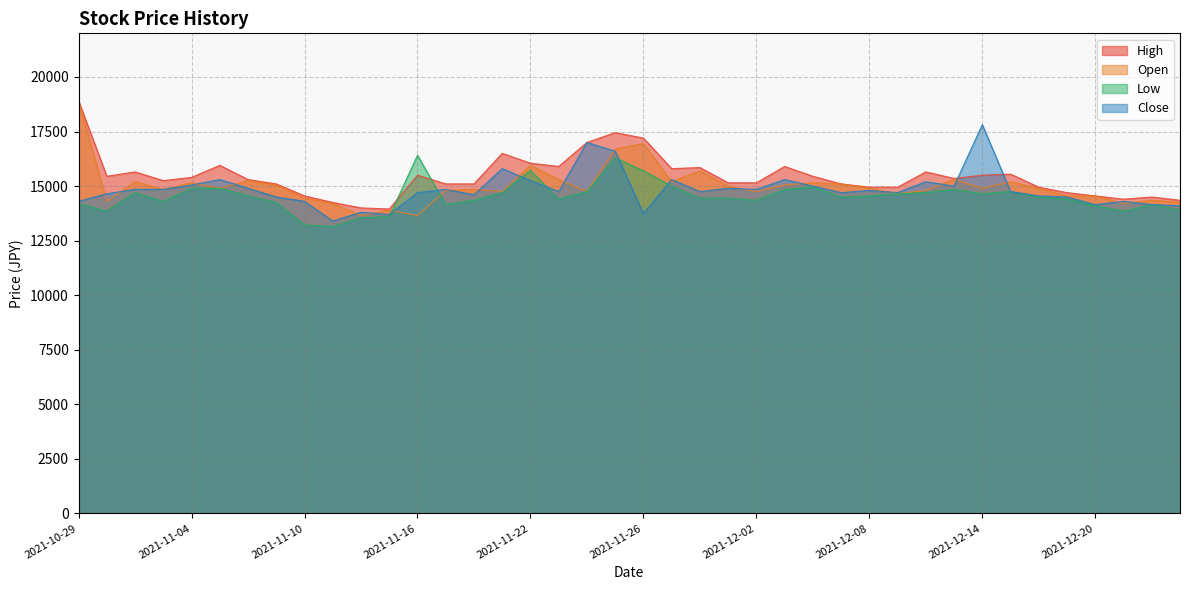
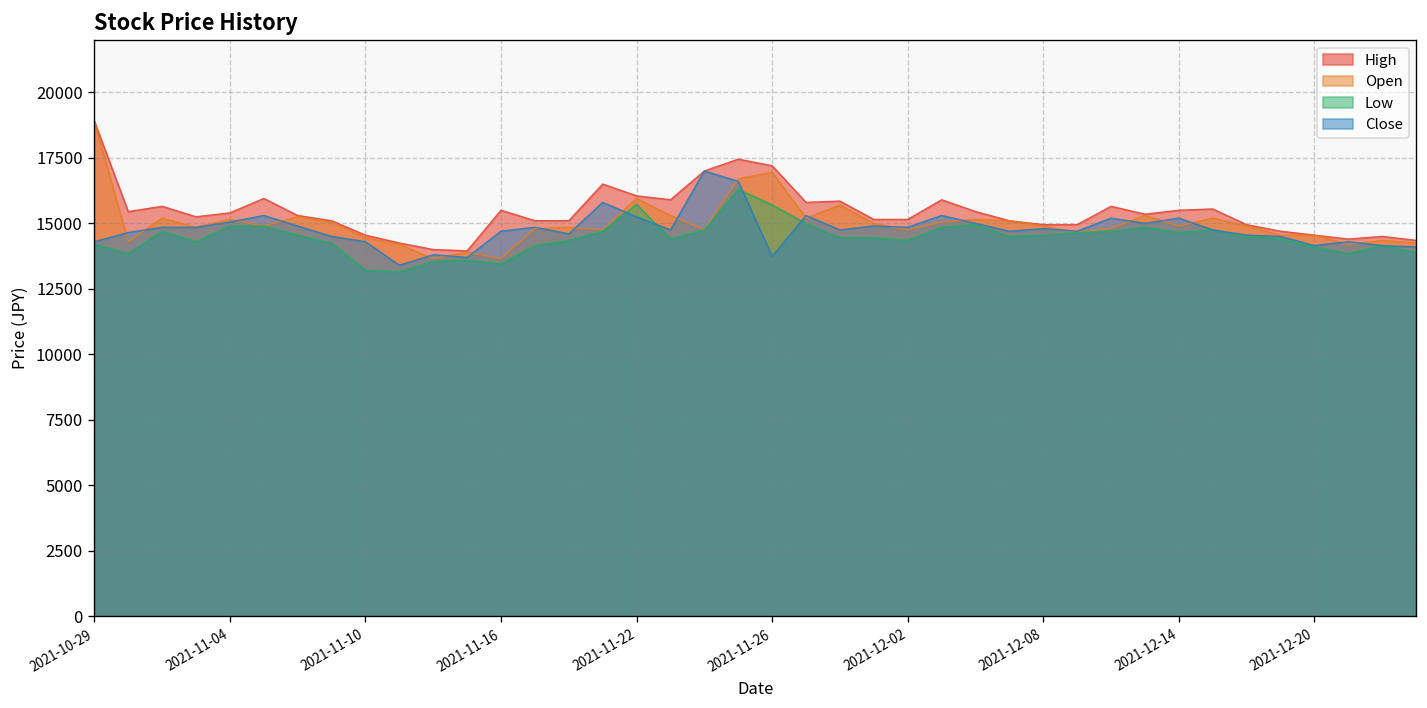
Low, 2021-11-16: 16400 -> 13500
Close, 2021-12-14: 17800 -> 15200
